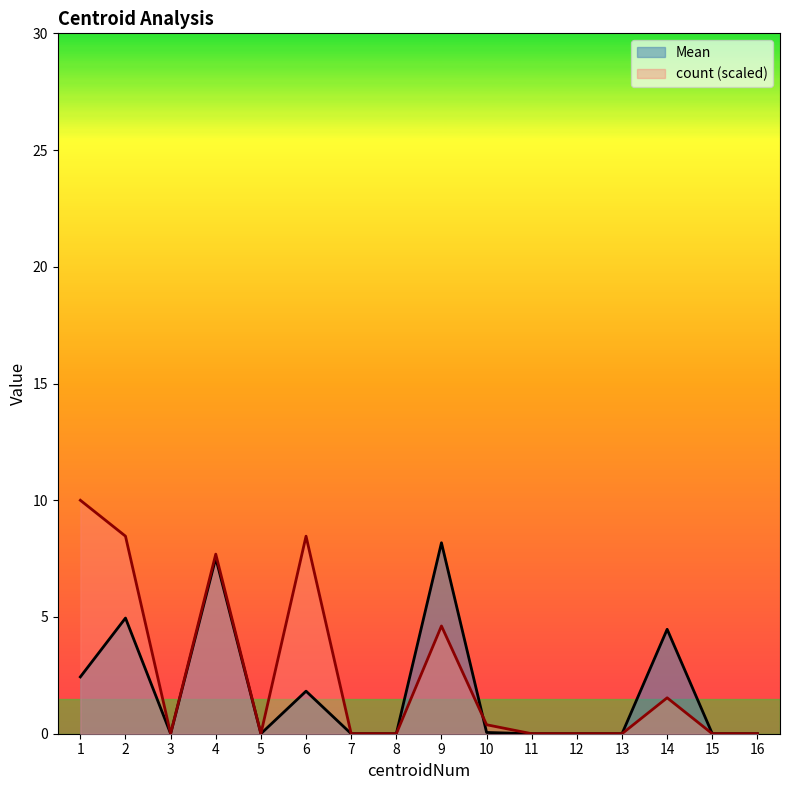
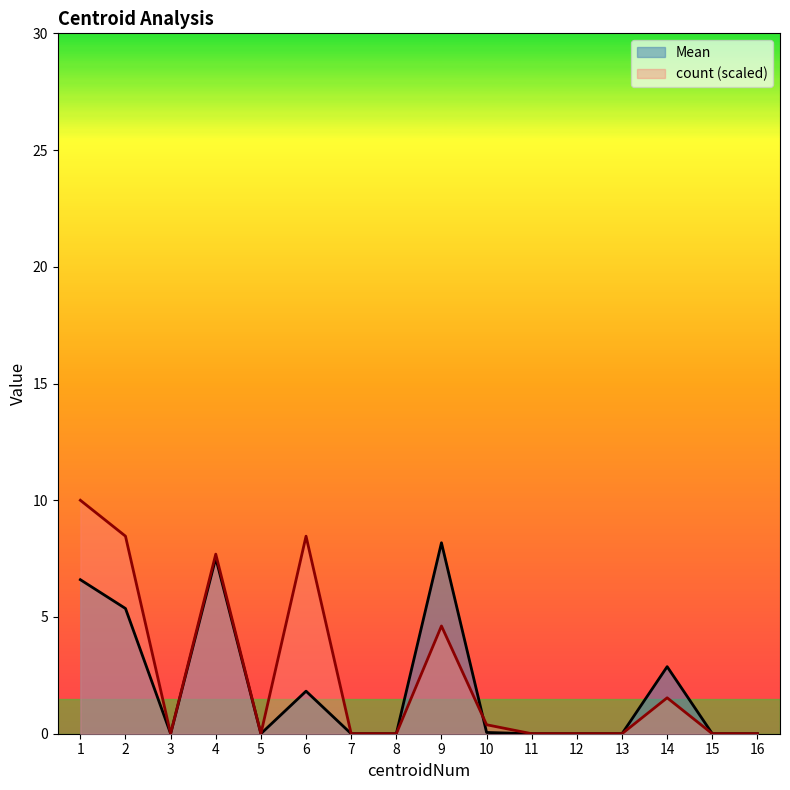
Mean, 1: 2.4 -> 6.6
Mean, 2: 5.0 -> 5.4
Mean, 14: 4.5 -> 2.9
